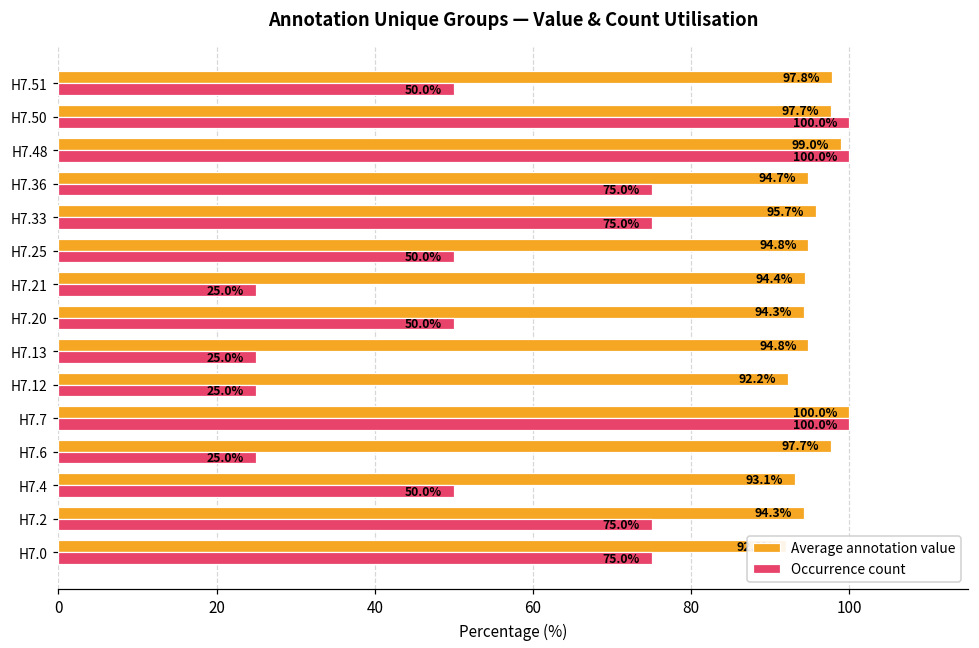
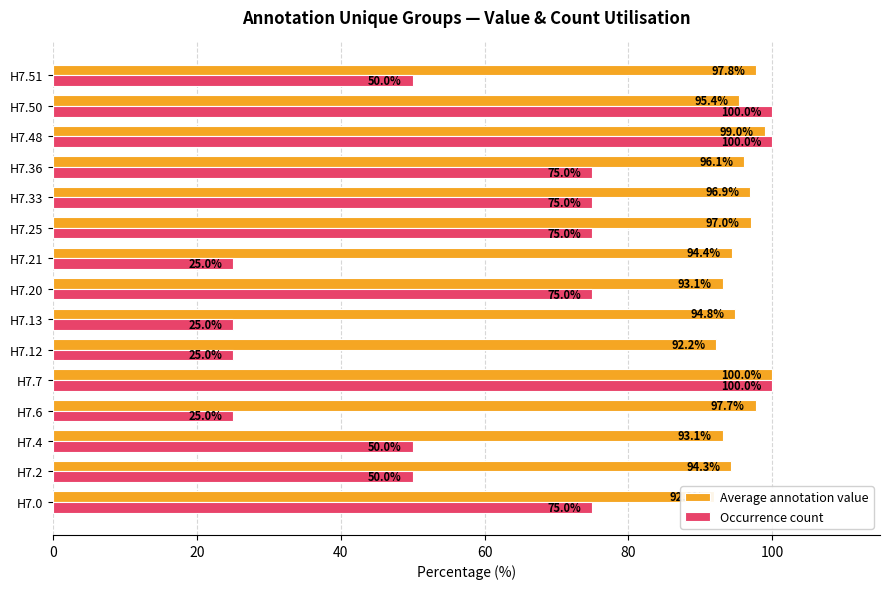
Average annotation value, H7.50: 97.7% -> 95.4%
Average annotation value, H7.36: 94.7% -> 96.1%
Average annotation value, H7.33: 95.7% -> 96.9%
Average annotation value, H7.25: 94.8% -> 97.0%
Occurrence count, H7.25: 50.0% -> 75.0%
Average annotation value, H7.20: 94.3% -> 93.1%
Occurrence count, H7.20: 50.0% -> 75.0%
Occurrence count, H7.2: 75.0% -> 50.0%
